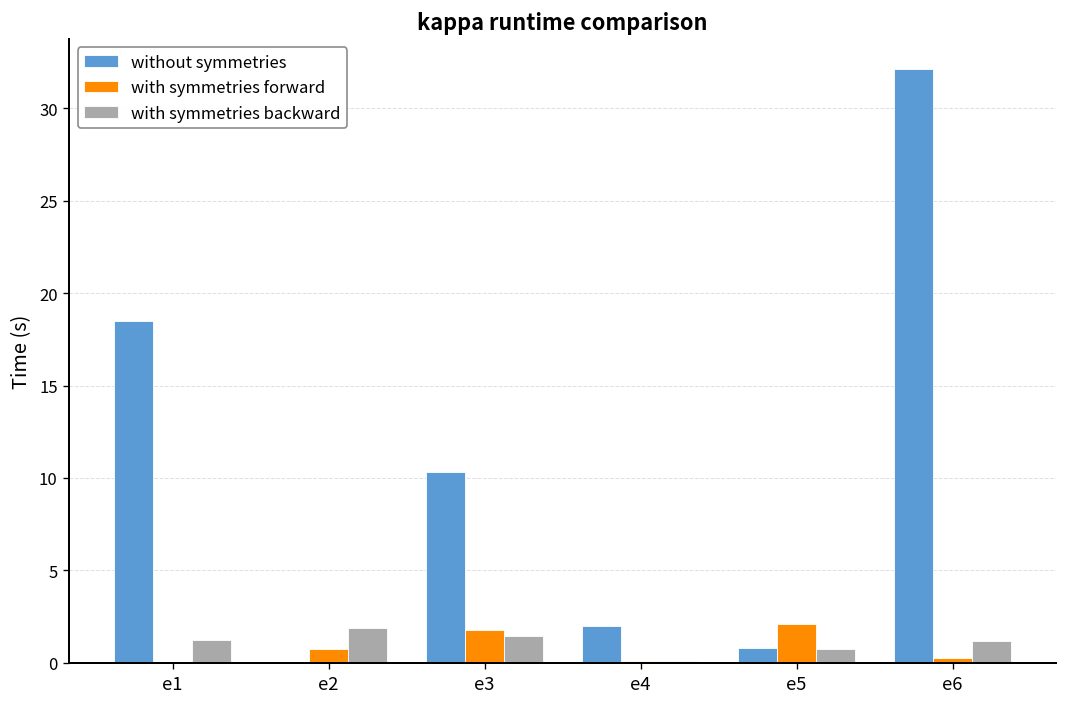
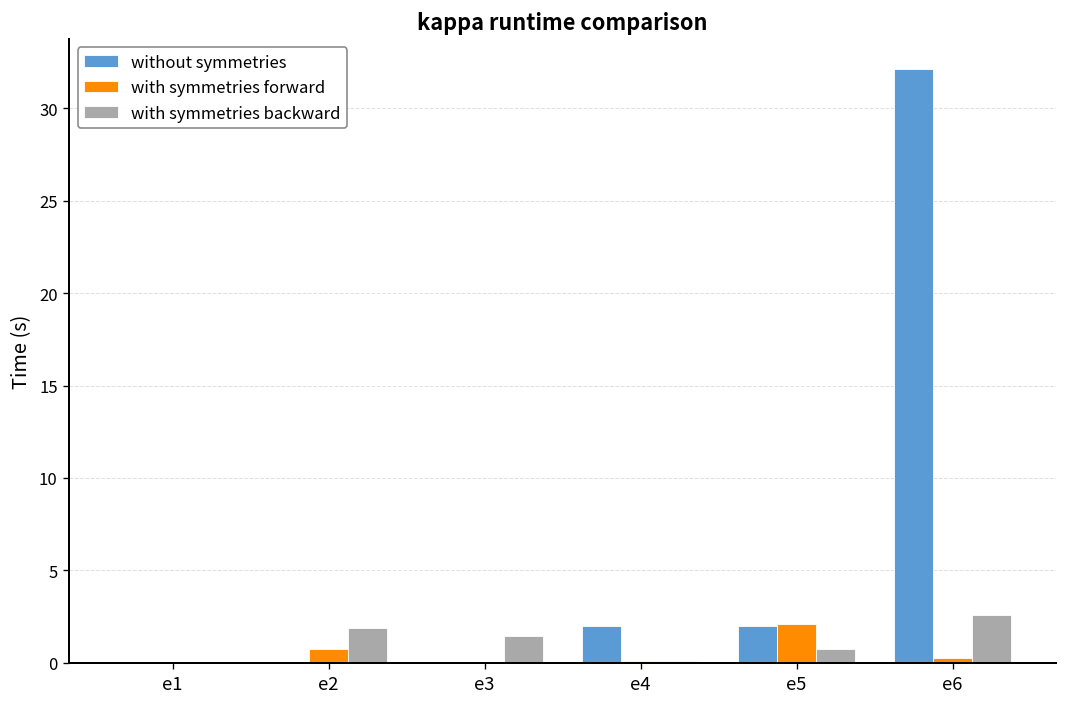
without symmetries, e1: 18.5 -> 0.0
with symmetries backward, e1: 1.2 -> 0.0
without symmetries, e3: 10.3 -> 0.0
with symmetries forward, e3: 1.8 -> 0.0
without symmetries, e5: 0.8 -> 2.0
with symmetries backward, e6: 1.2 -> 2.6
